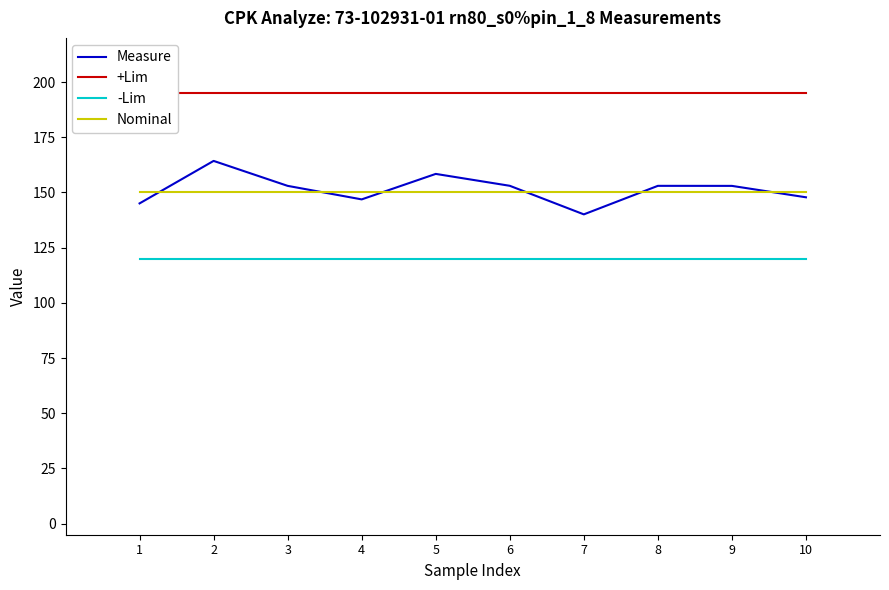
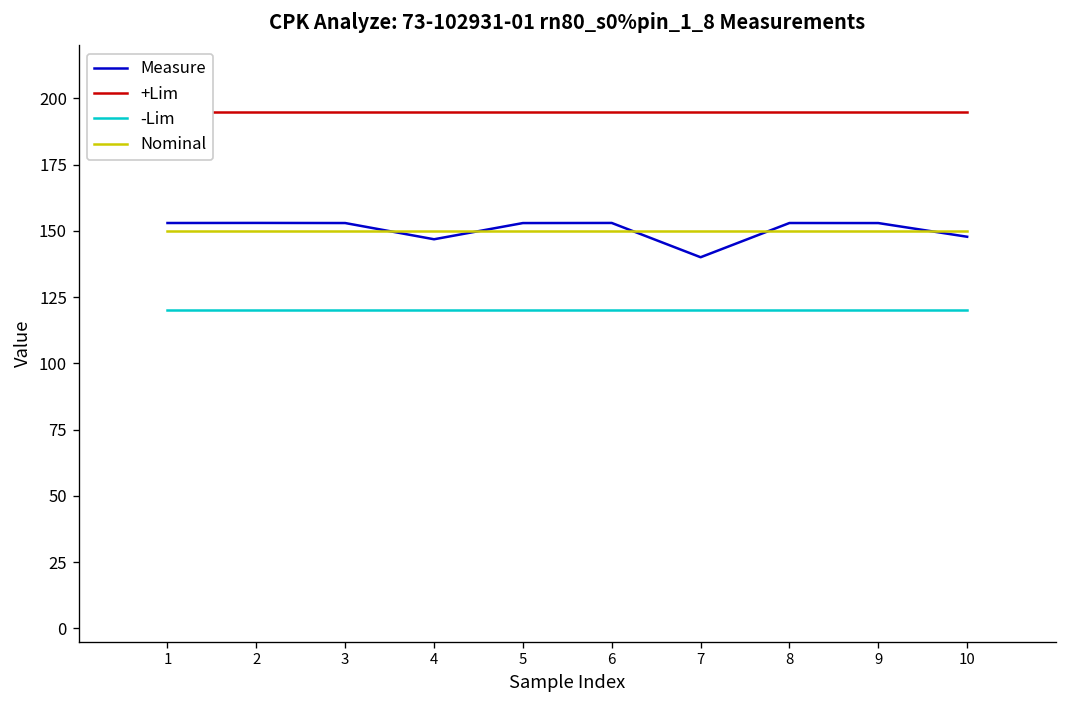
Measure, 1: 145 -> 153
Measure, 2: 164 -> 153
Measure, 5: 158 -> 153
